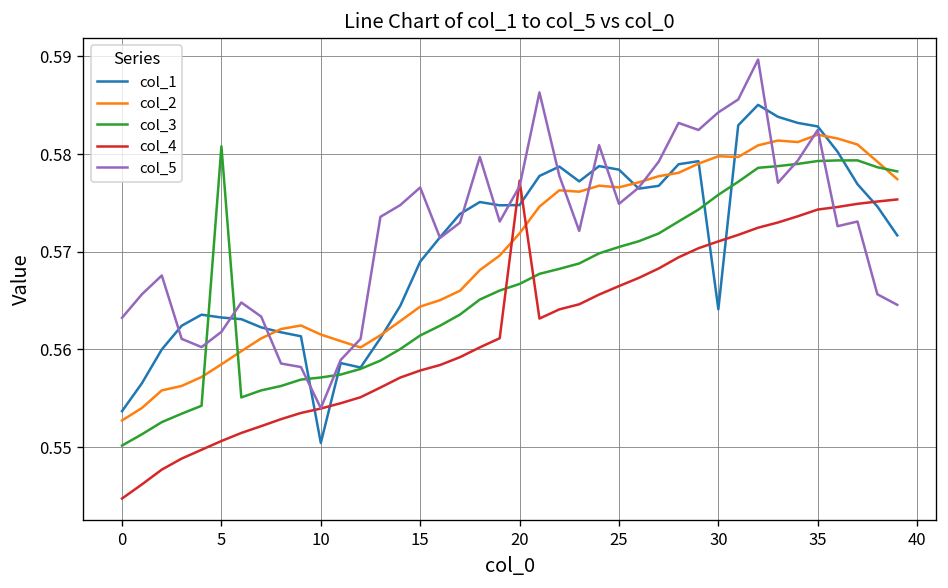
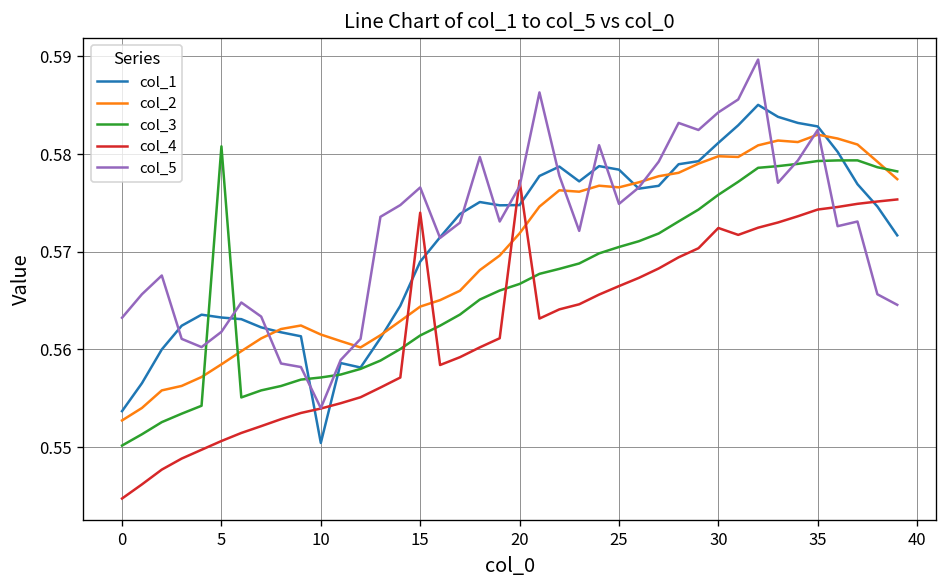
col_4, 15: 0.558 -> 0.574
col_1, 30: 0.564 -> 0.581
col_4, 30: 0.571 -> 0.572
